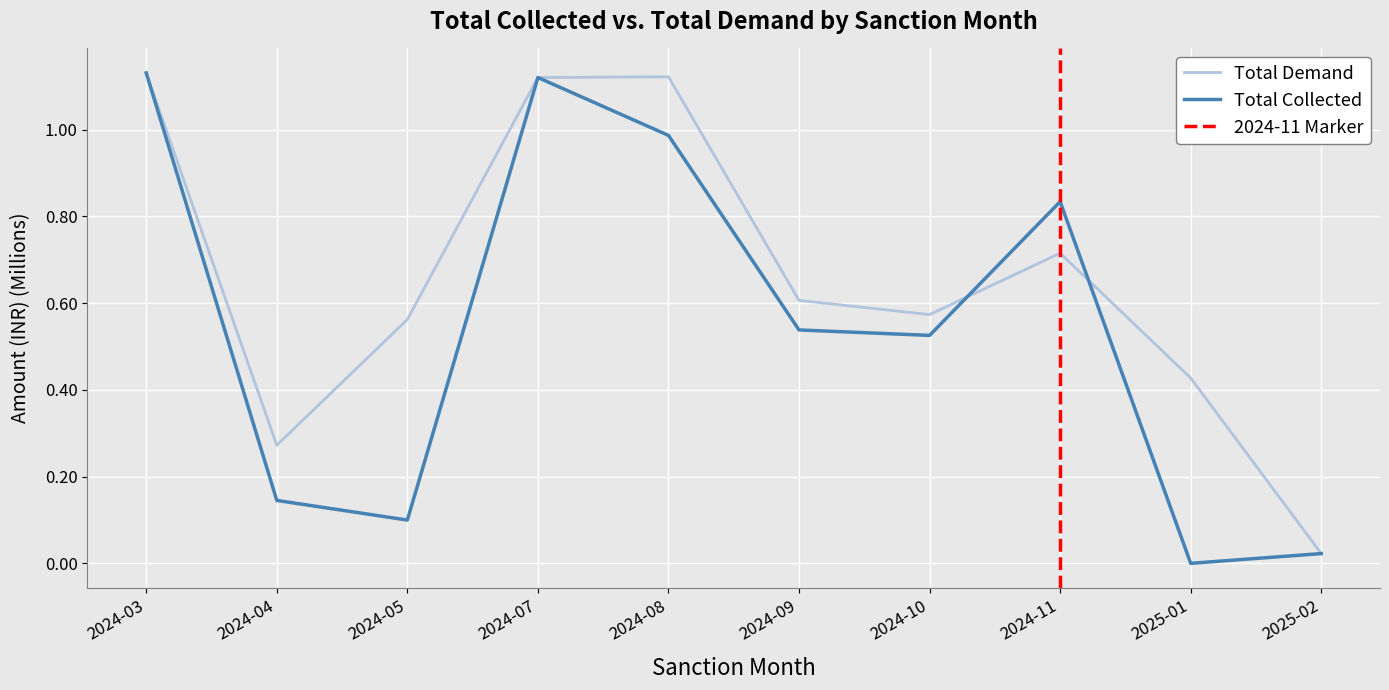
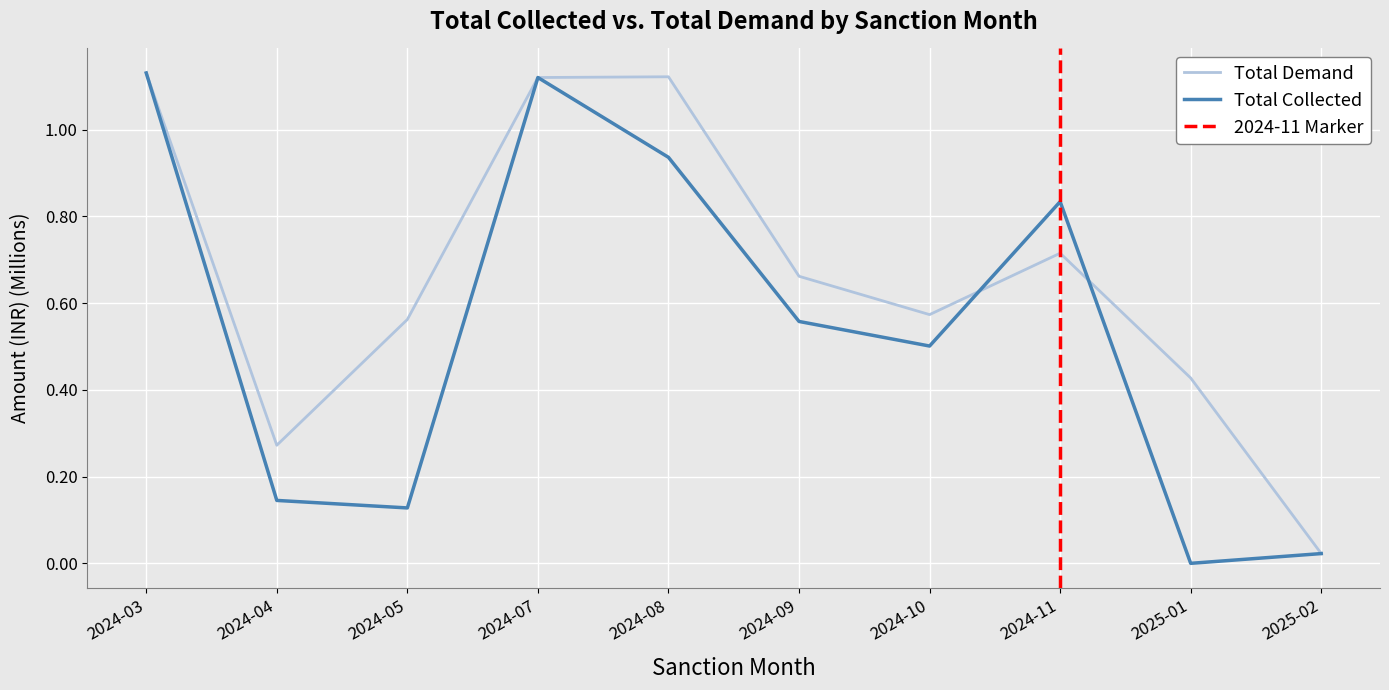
Total Collected, 2024-05: 0.10 -> 0.13
Total Collected, 2024-08: 0.99 -> 0.94
Total Demand, 2024-09: 0.61 -> 0.66
Total Collected, 2024-09: 0.54 -> 0.56
Total Collected, 2024-10: 0.53 -> 0.50
